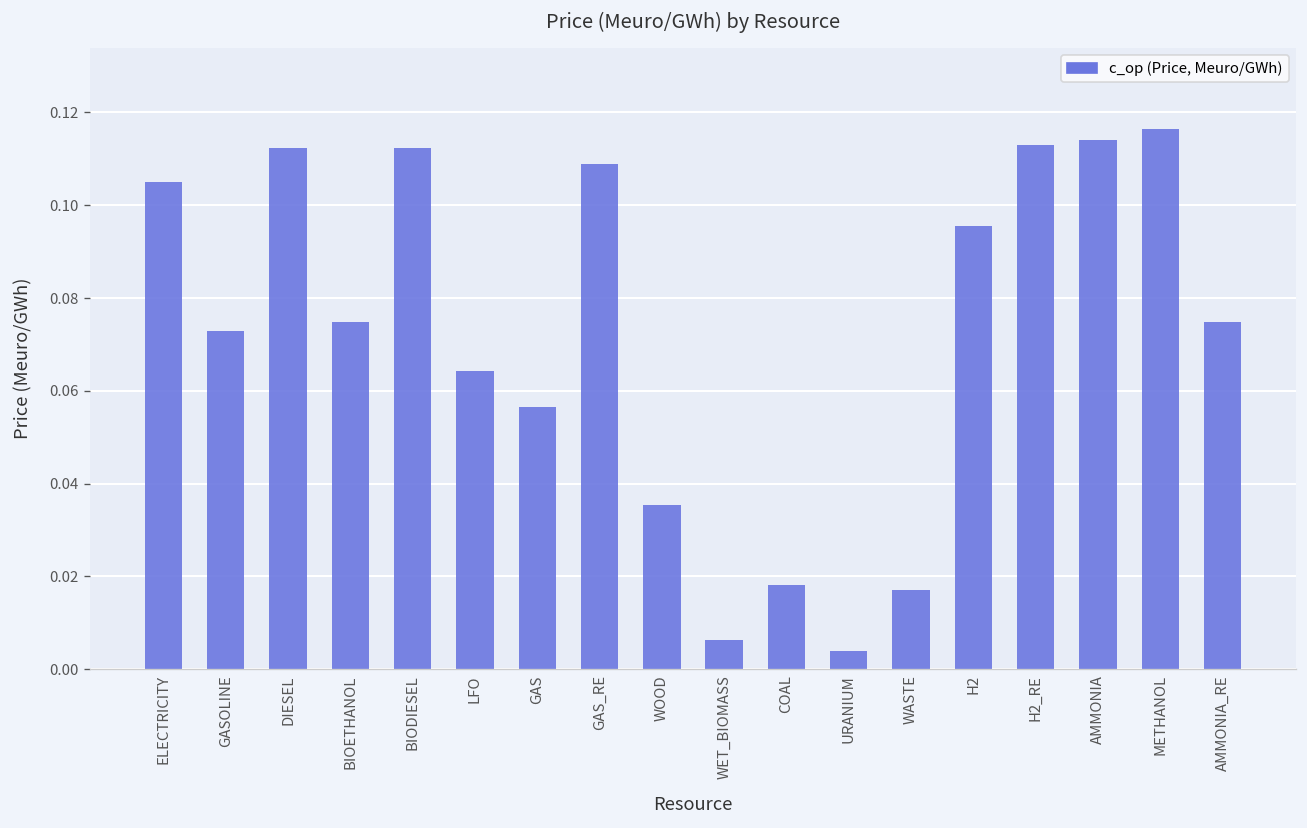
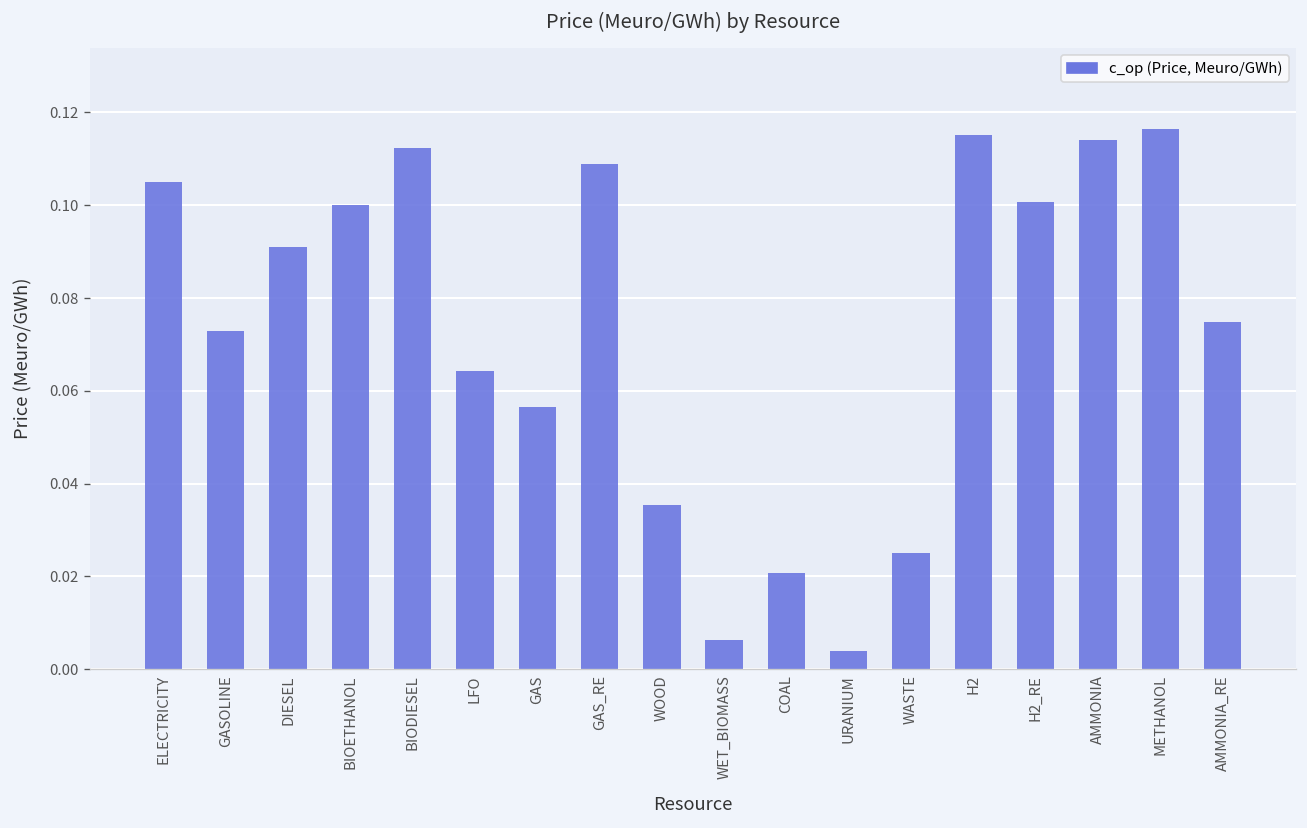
DIESEL: 0.112 -> 0.091
BIOETHANOL: 0.075 -> 0.100
COAL: 0.018 -> 0.021
WASTE: 0.017 -> 0.025
H2: 0.096 -> 0.115
H2_RE: 0.113 -> 0.101
